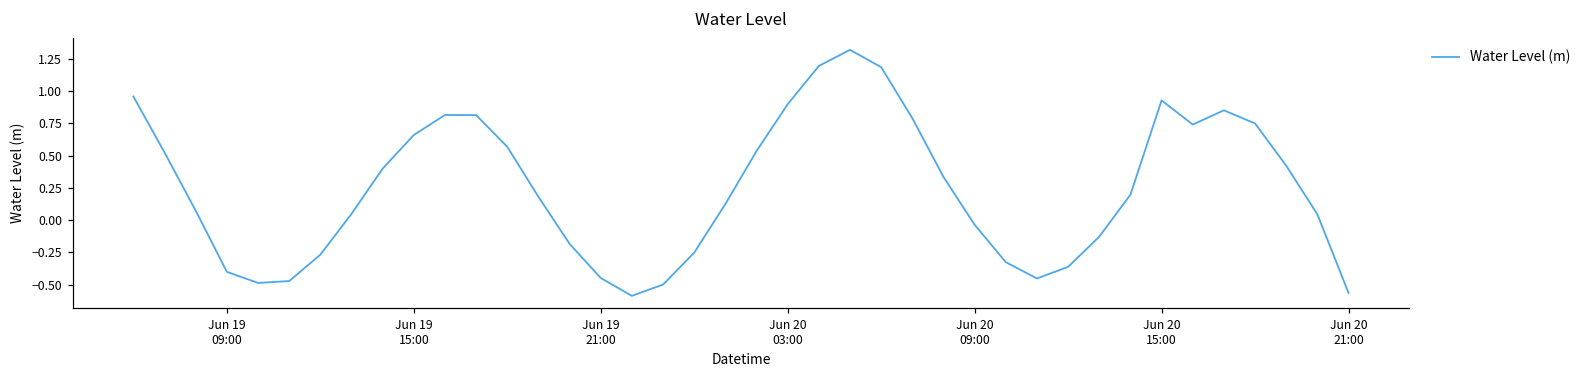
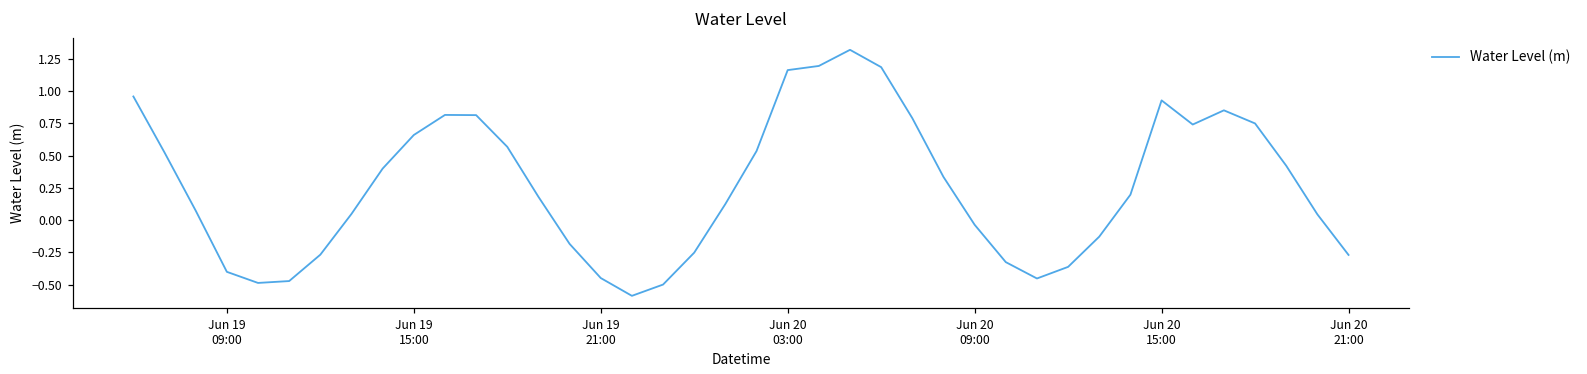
Jun 20 03:00: 0.90 -> 1.16
Jun 20 21:00: -0.56 -> -0.27
